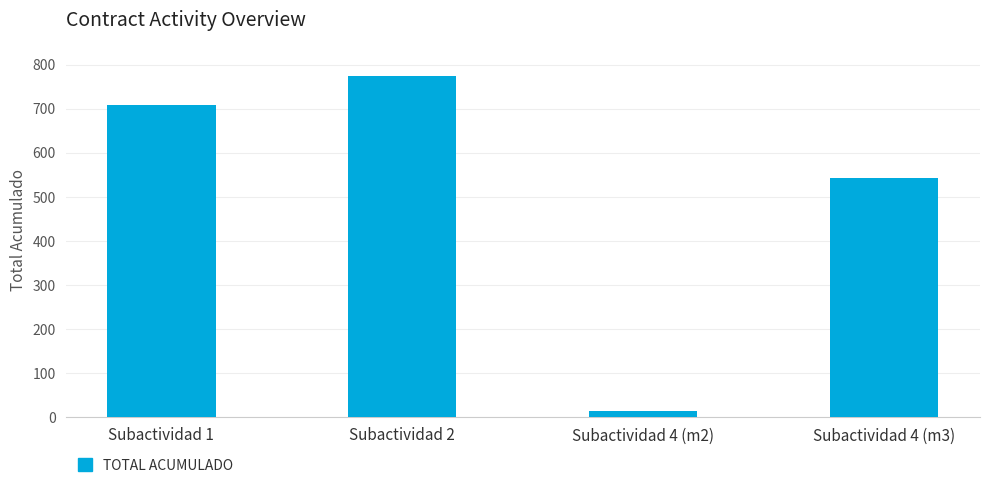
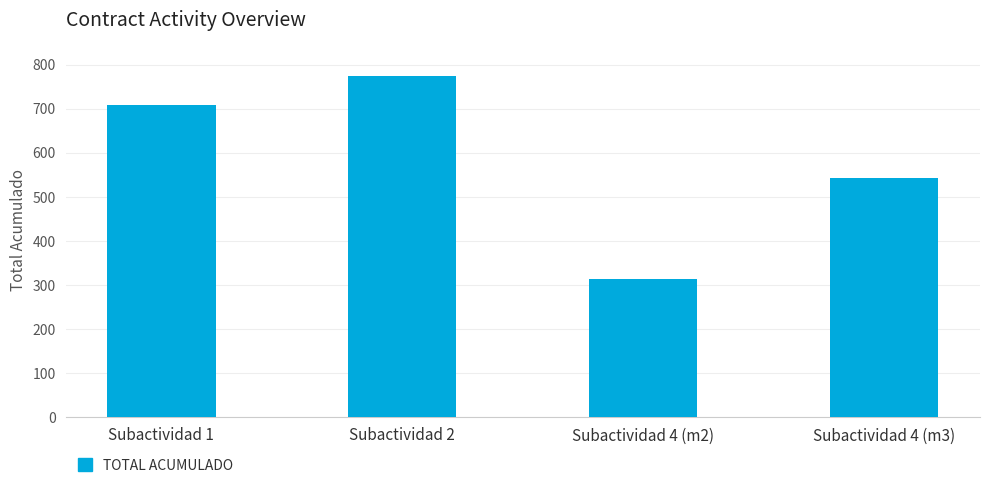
Subactividad 4 (m2): 20 -> 310
